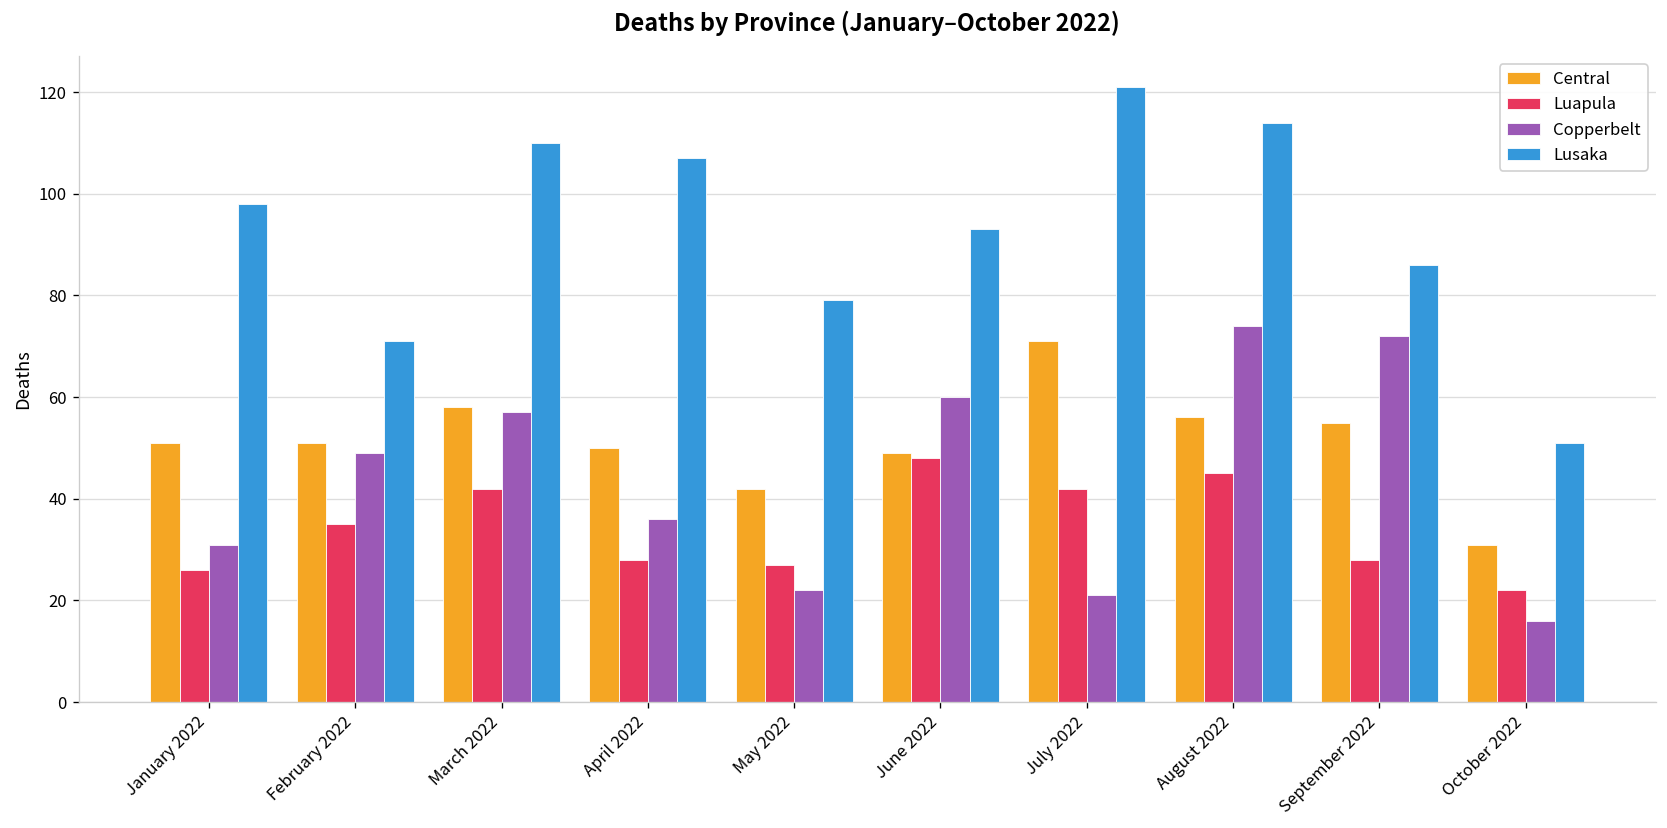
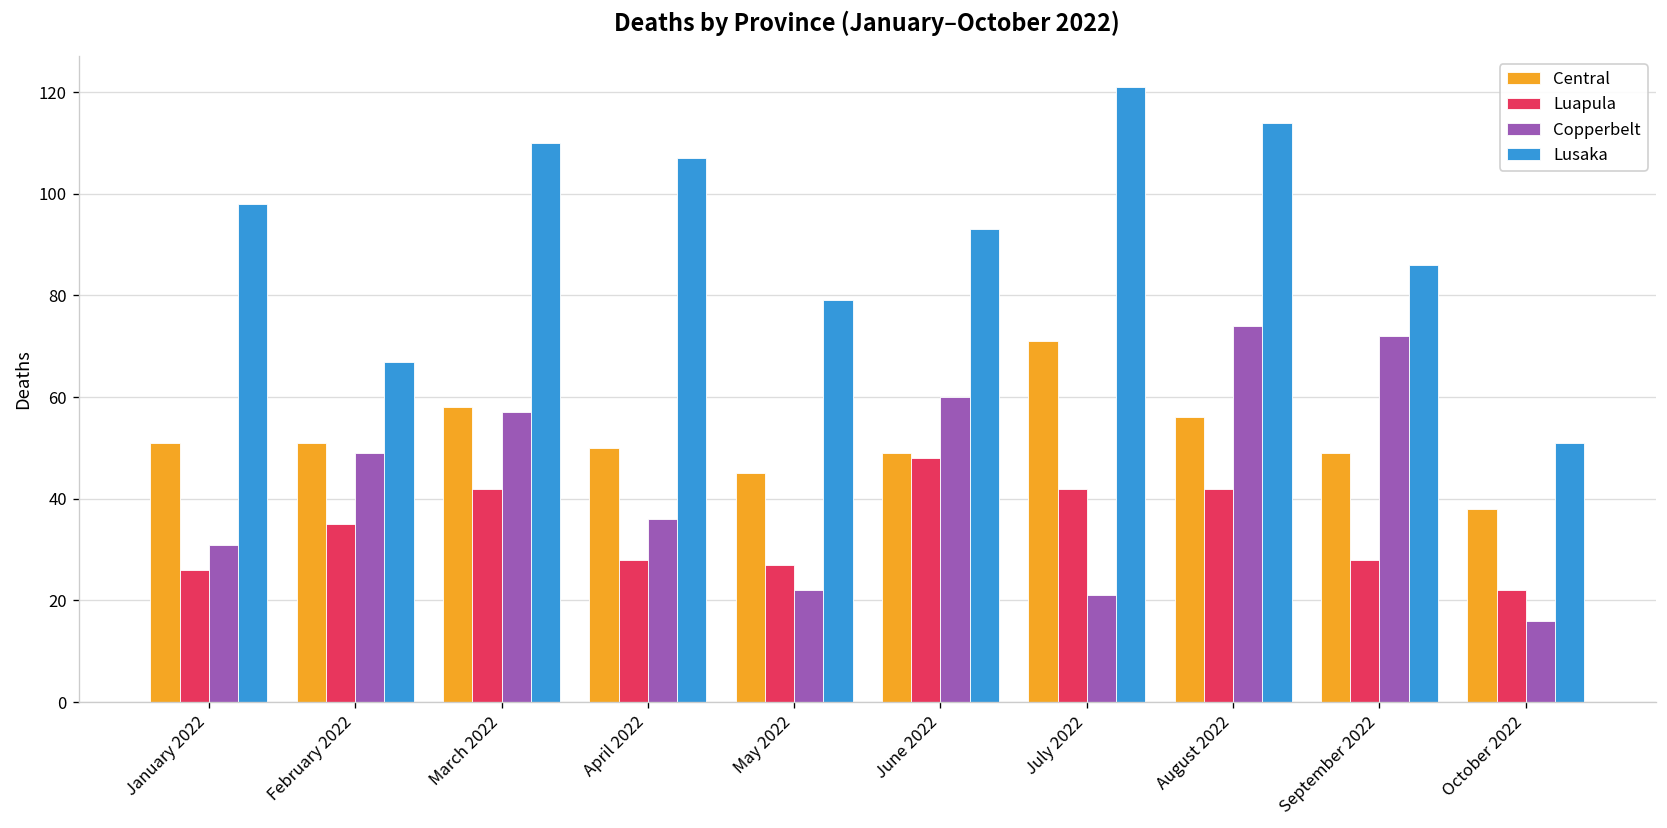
Lusaka, February 2022: 71 -> 67
Central, May 2022: 42 -> 45
Luapula, August 2022: 45 -> 42
Central, September 2022: 55 -> 49
Central, October 2022: 31 -> 38
